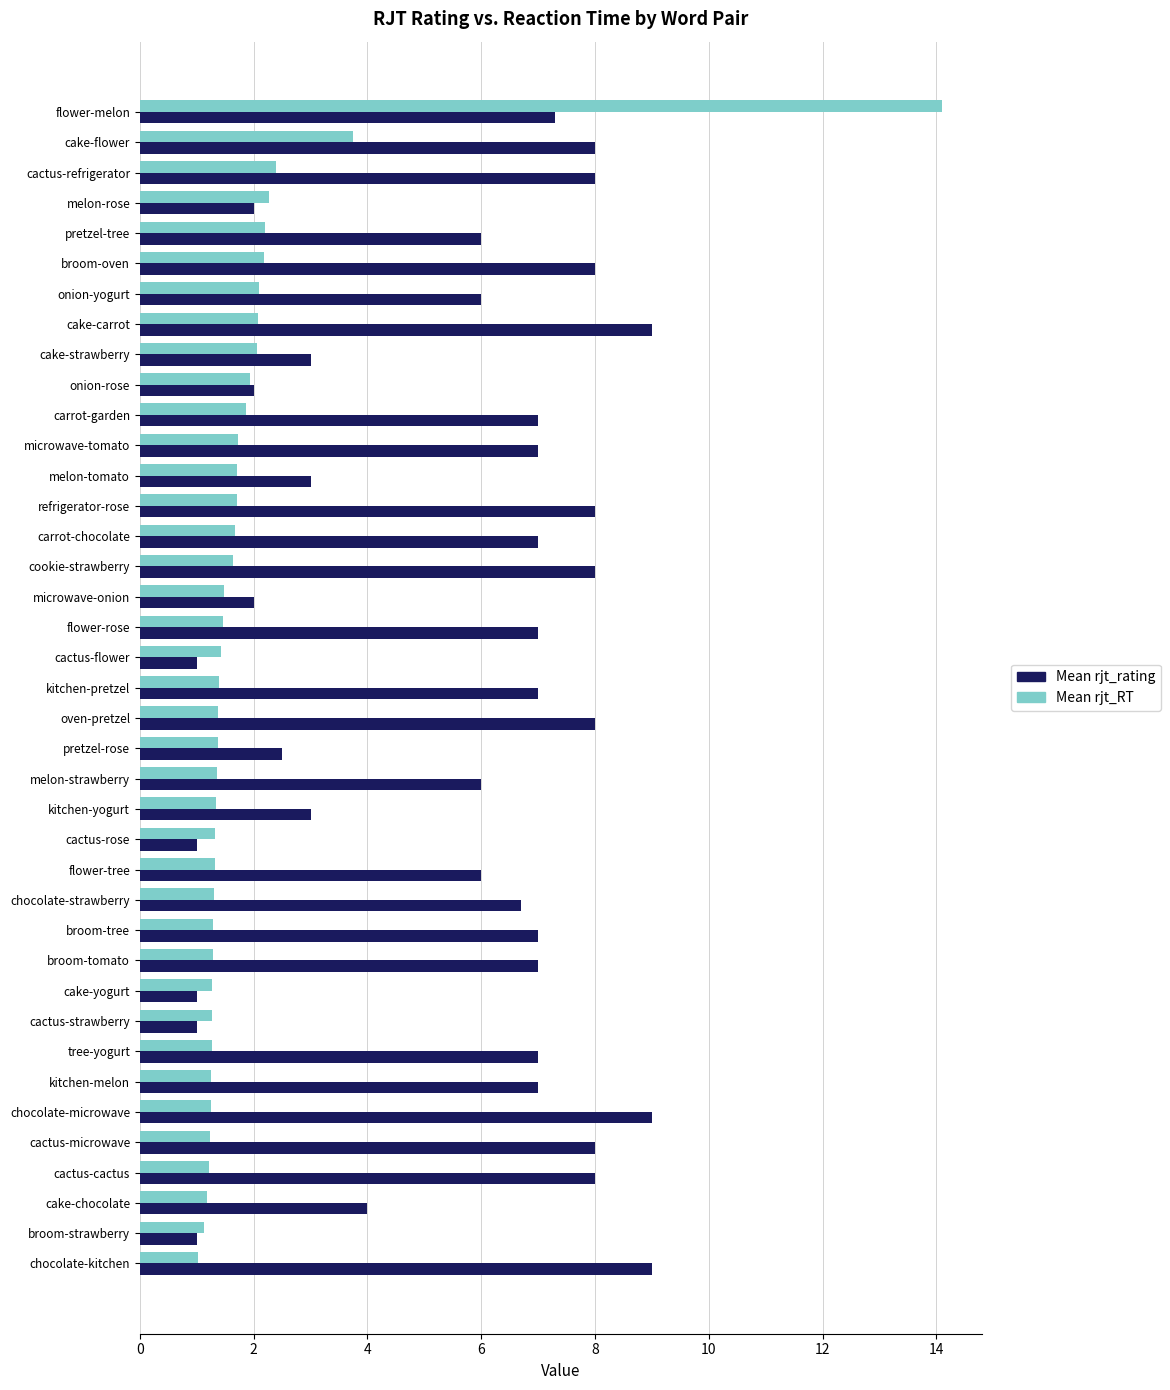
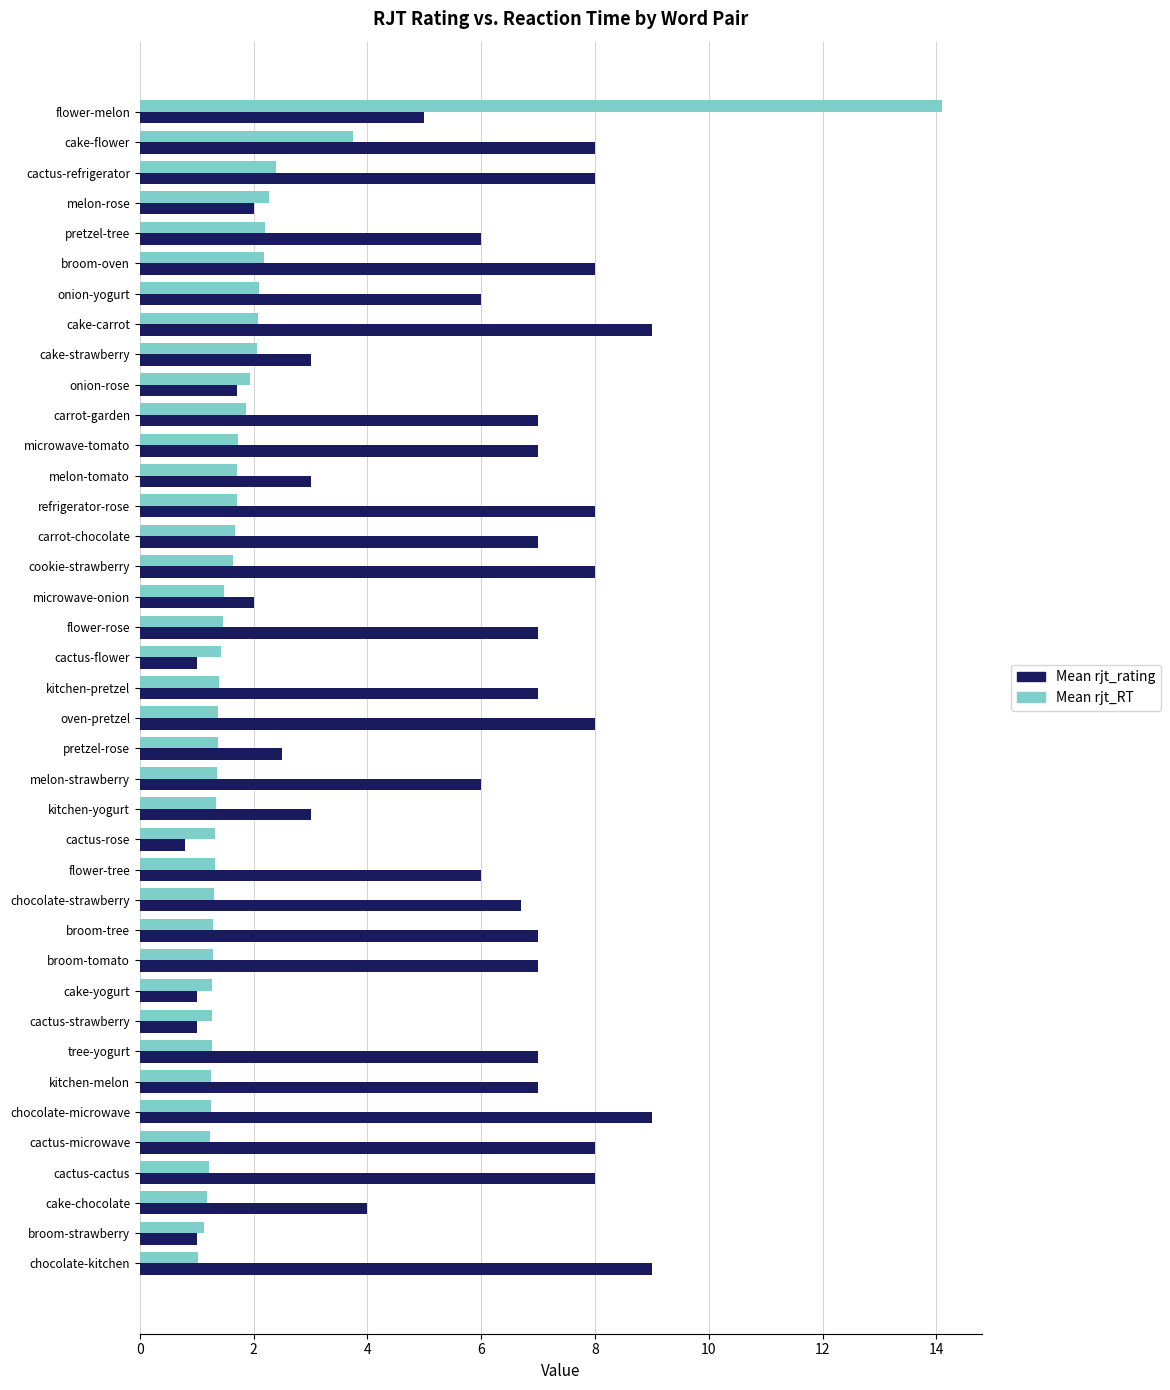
Mean rjt_rating, flower-melon: 7.3 -> 5.0
Mean rjt_rating, onion-rose: 2.0 -> 1.7
Mean rjt_rating, cactus-rose: 1.0 -> 0.8
